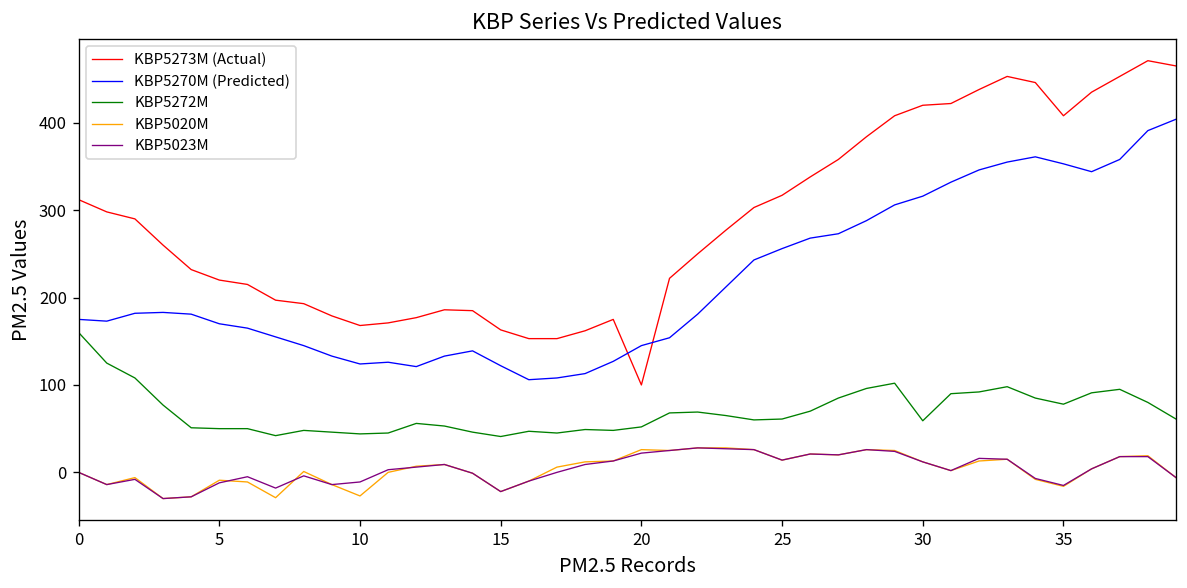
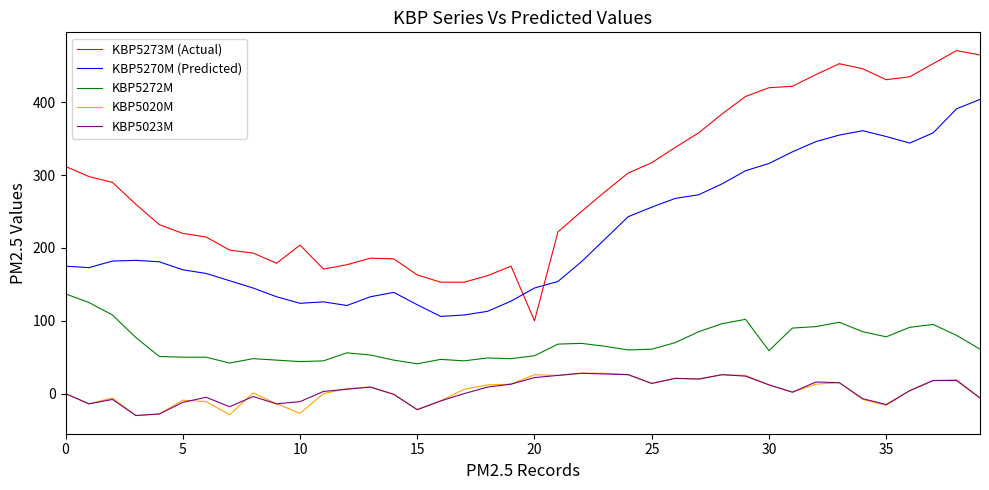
KBP5272M, 0: 160 -> 140
KBP5273M (Actual), 10: 170 -> 200
KBP5273M (Actual), 35: 410 -> 430
